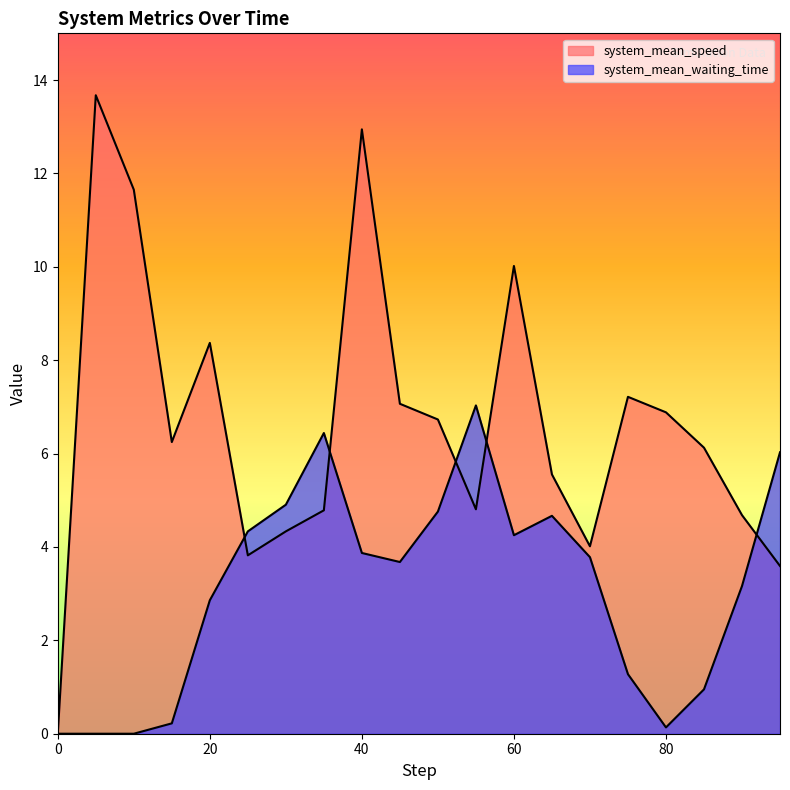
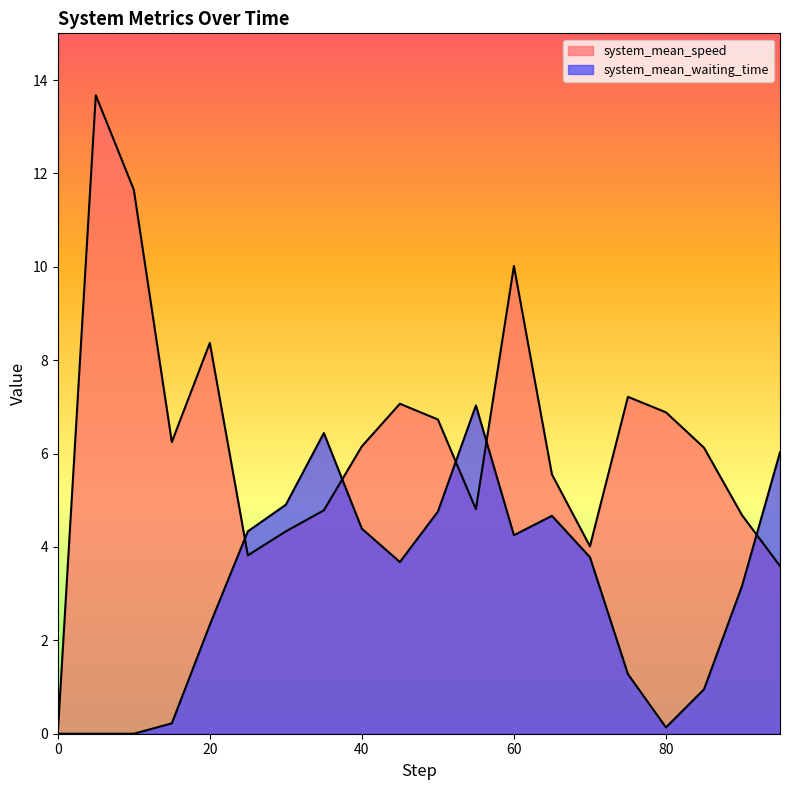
system_mean_waiting_time, 20: 2.9 -> 2.3
system_mean_speed, 40: 12.9 -> 6.2
system_mean_waiting_time, 40: 3.9 -> 4.4
